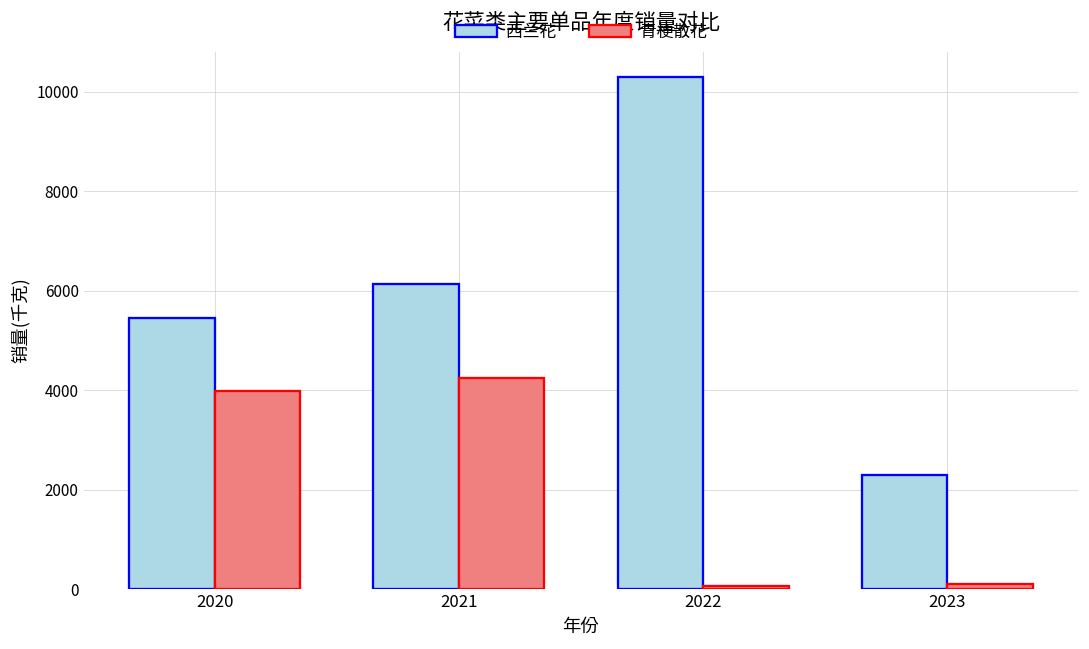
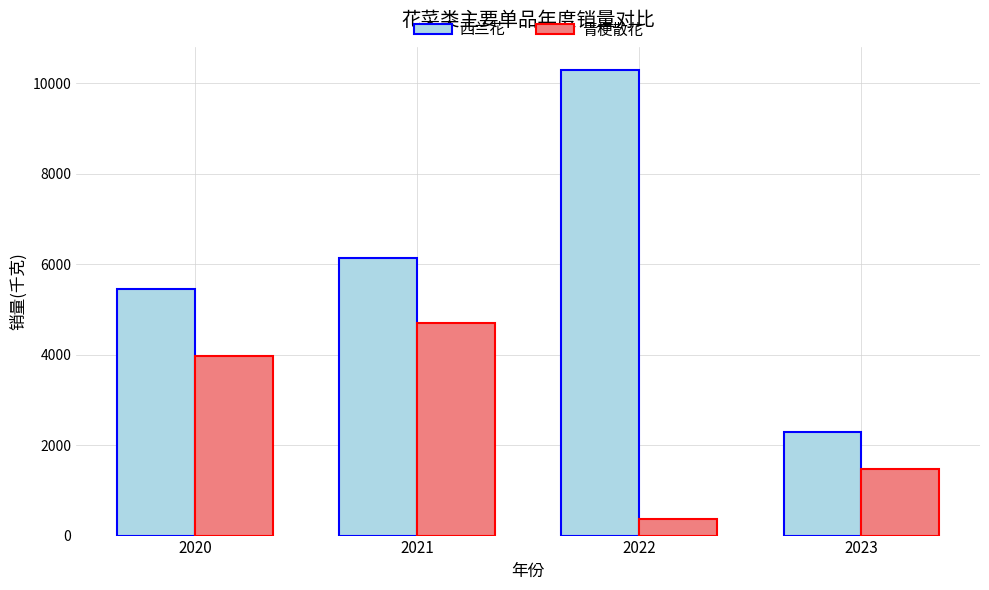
青梗散花, 2021: 4300 -> 4700
青梗散花, 2022: 100 -> 400
青梗散花, 2023: 100 -> 1500
